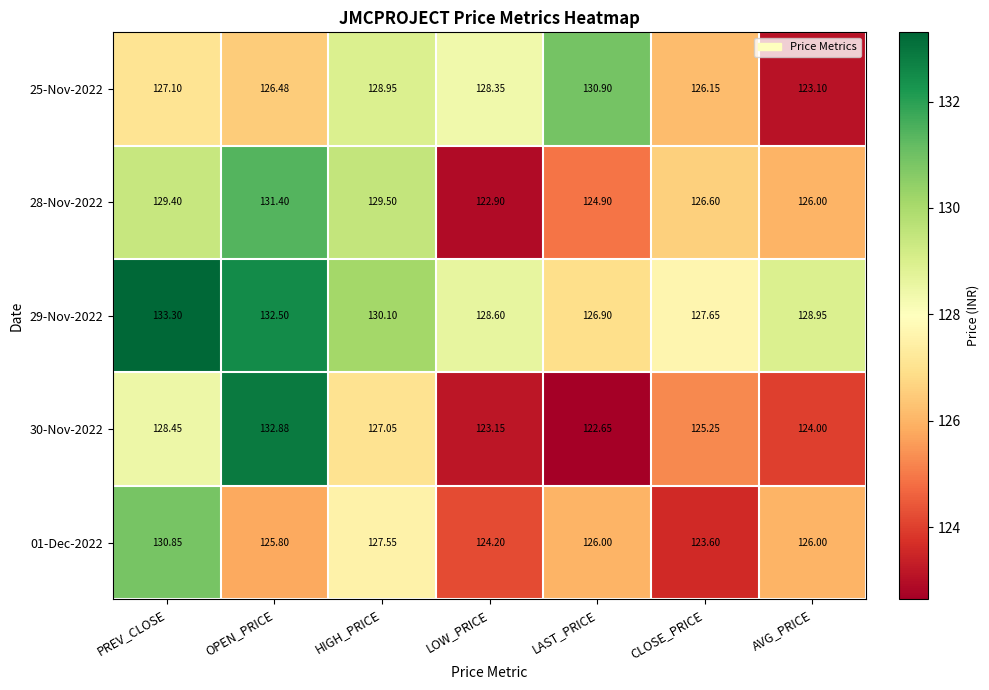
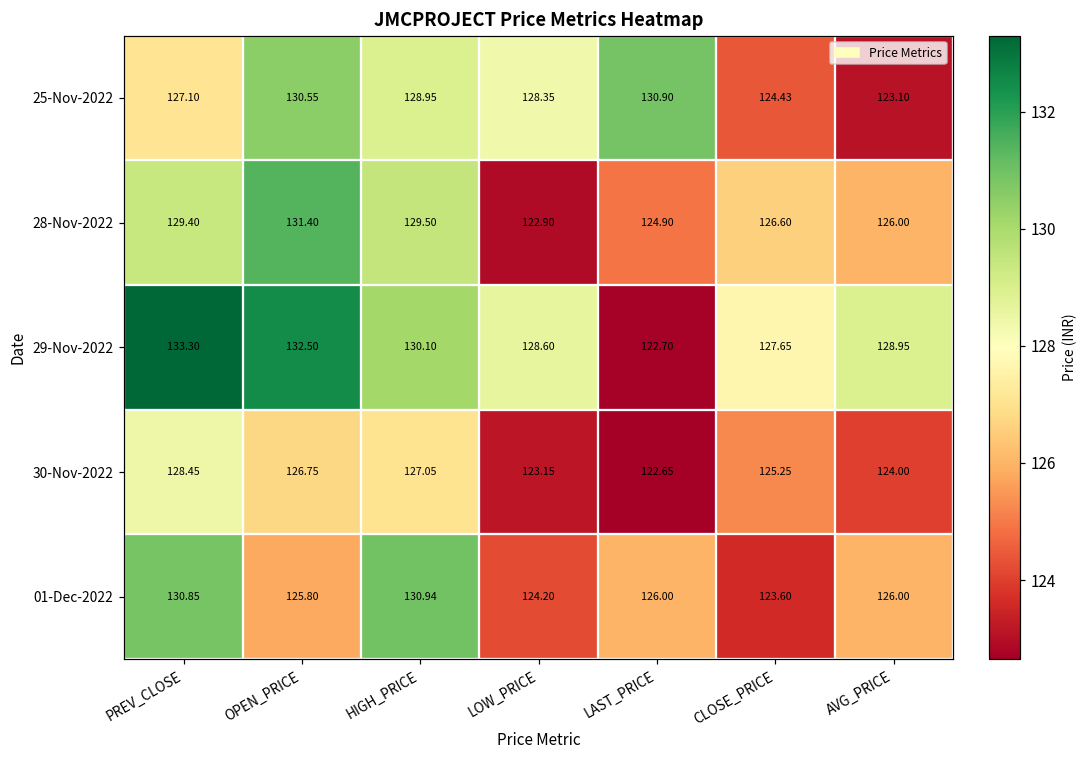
25-Nov-2022, OPEN_PRICE: 126.48 -> 130.55
25-Nov-2022, CLOSE_PRICE: 126.15 -> 124.43
29-Nov-2022, LAST_PRICE: 126.90 -> 122.70
30-Nov-2022, OPEN_PRICE: 132.88 -> 126.75
01-Dec-2022, HIGH_PRICE: 127.55 -> 130.94
